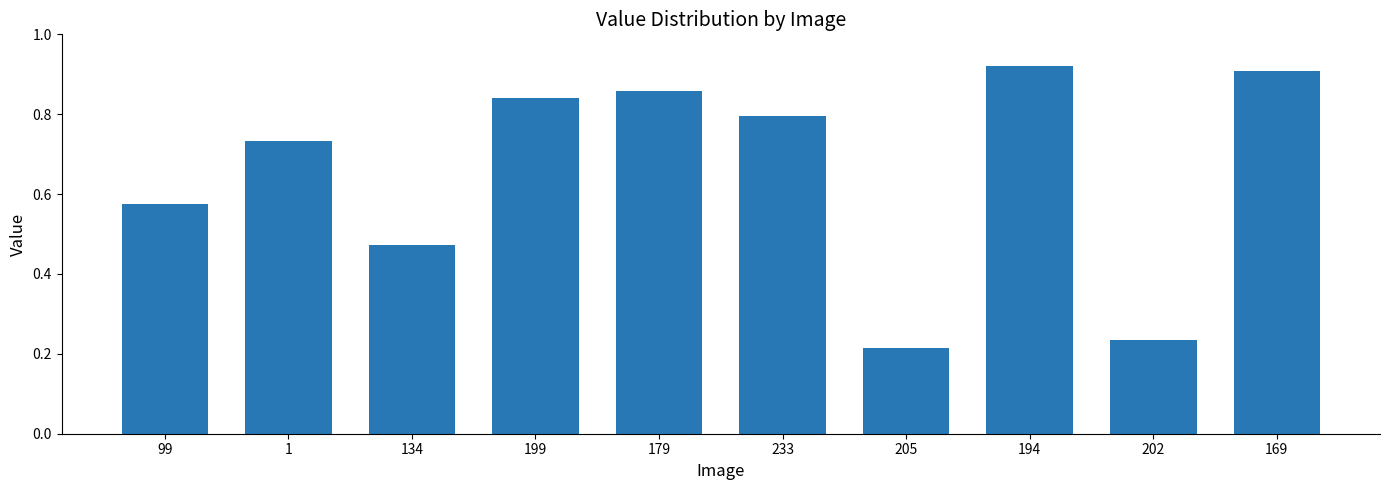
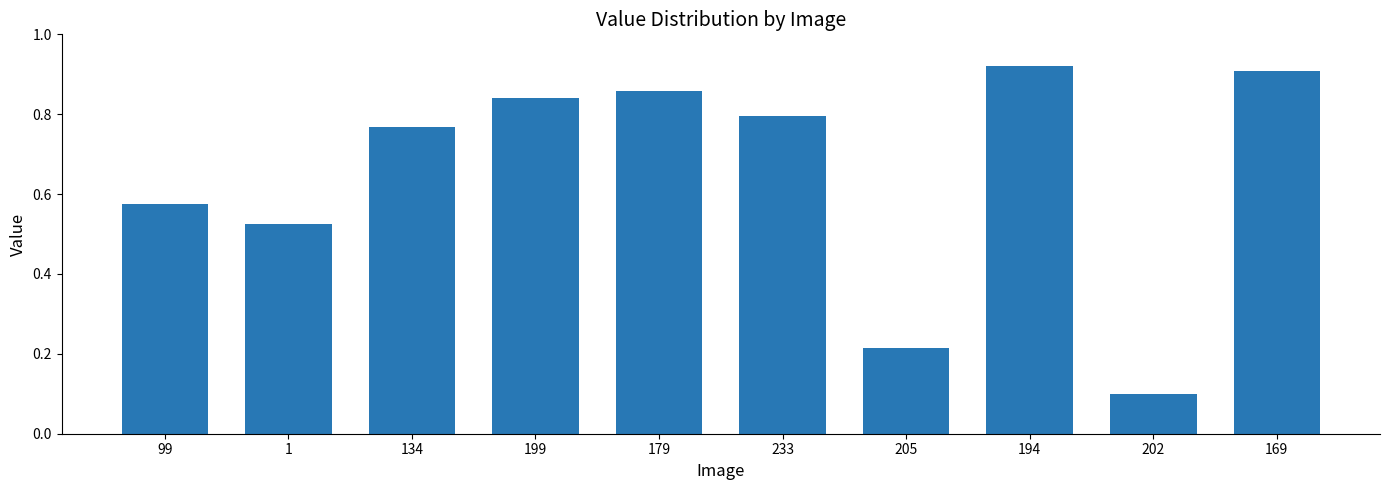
1: 0.73 -> 0.53
134: 0.47 -> 0.77
202: 0.23 -> 0.10
